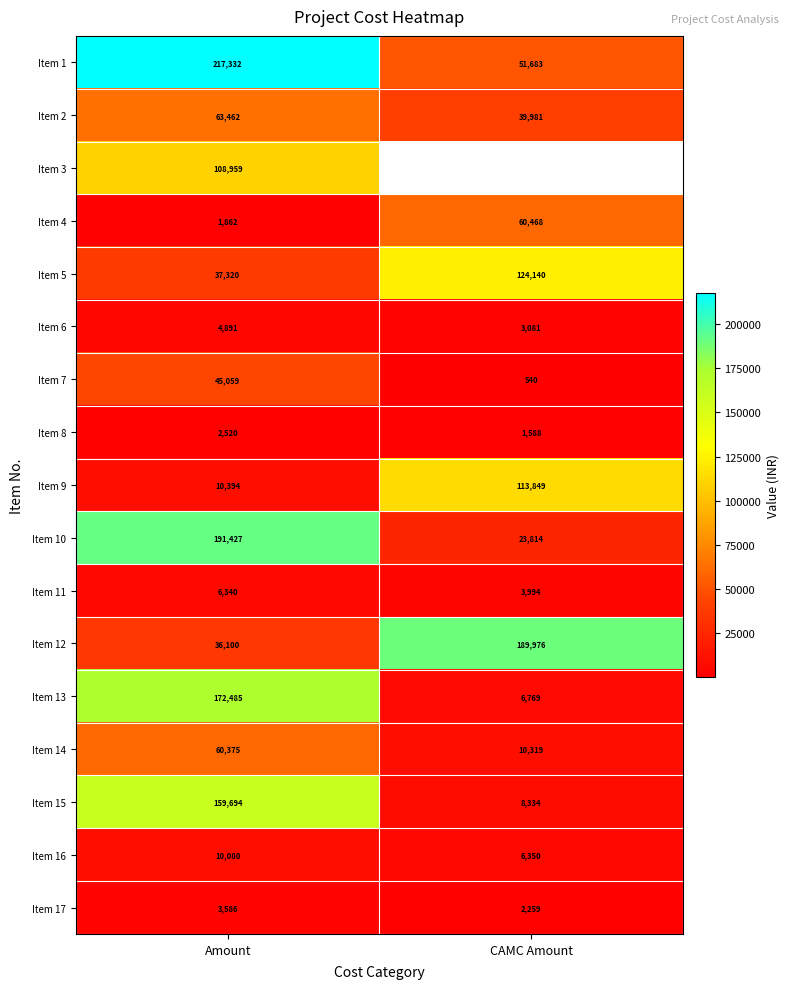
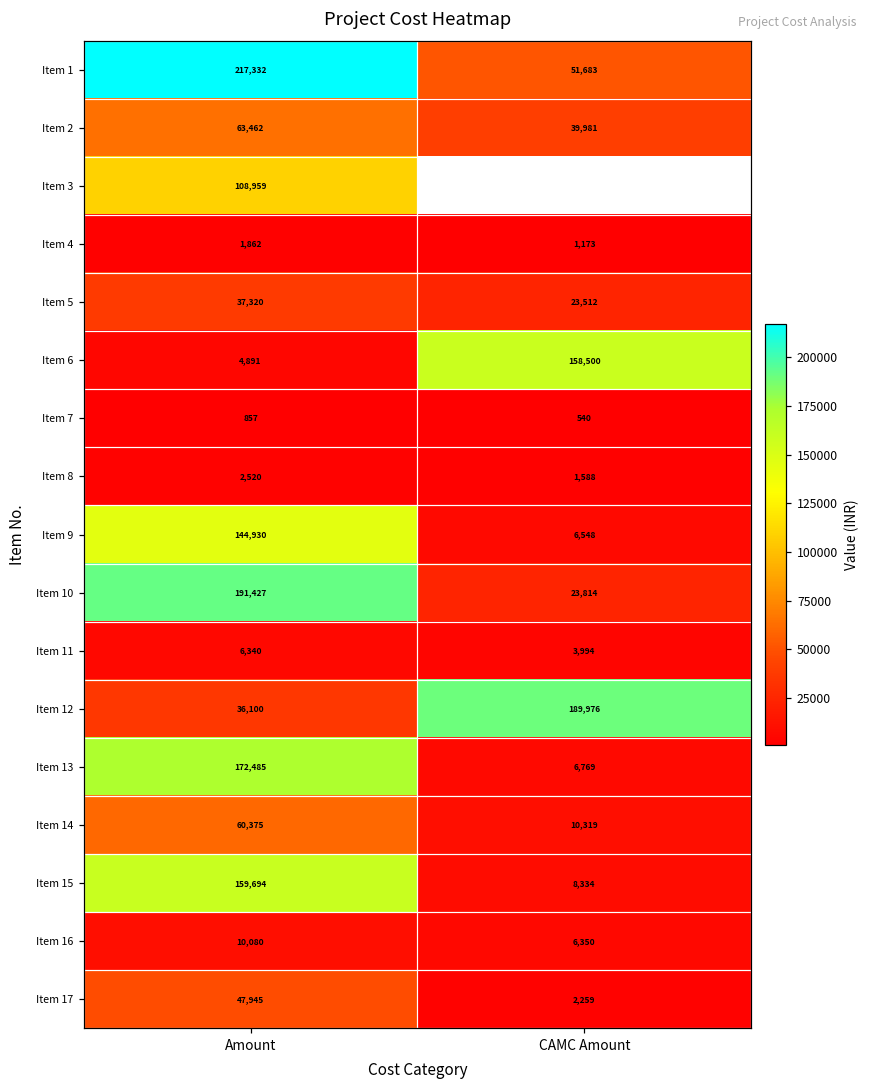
Item 4, CAMC Amount: 60,468 -> 1,173
Item 5, CAMC Amount: 124,140 -> 23,512
Item 6, CAMC Amount: 3,081 -> 158,500
Item 7, Amount: 45,059 -> 857
Item 9, Amount: 10,394 -> 144,930
Item 9, CAMC Amount: 113,849 -> 6,548
Item 17, Amount: 3,586 -> 47,945
